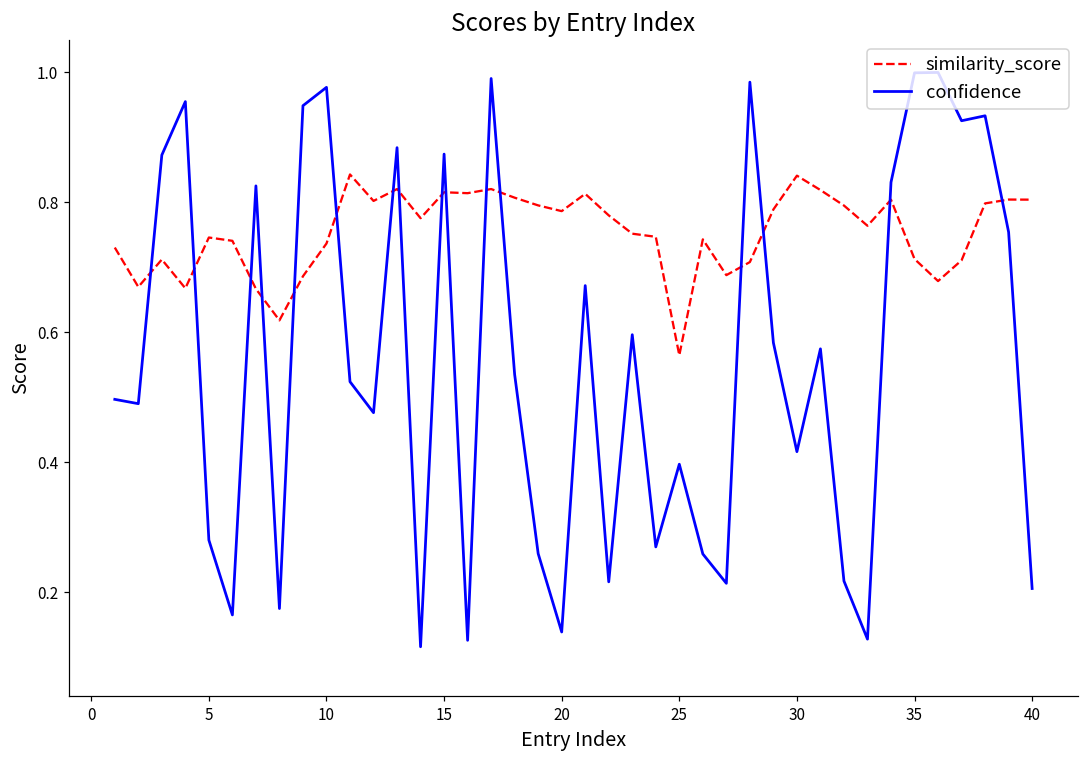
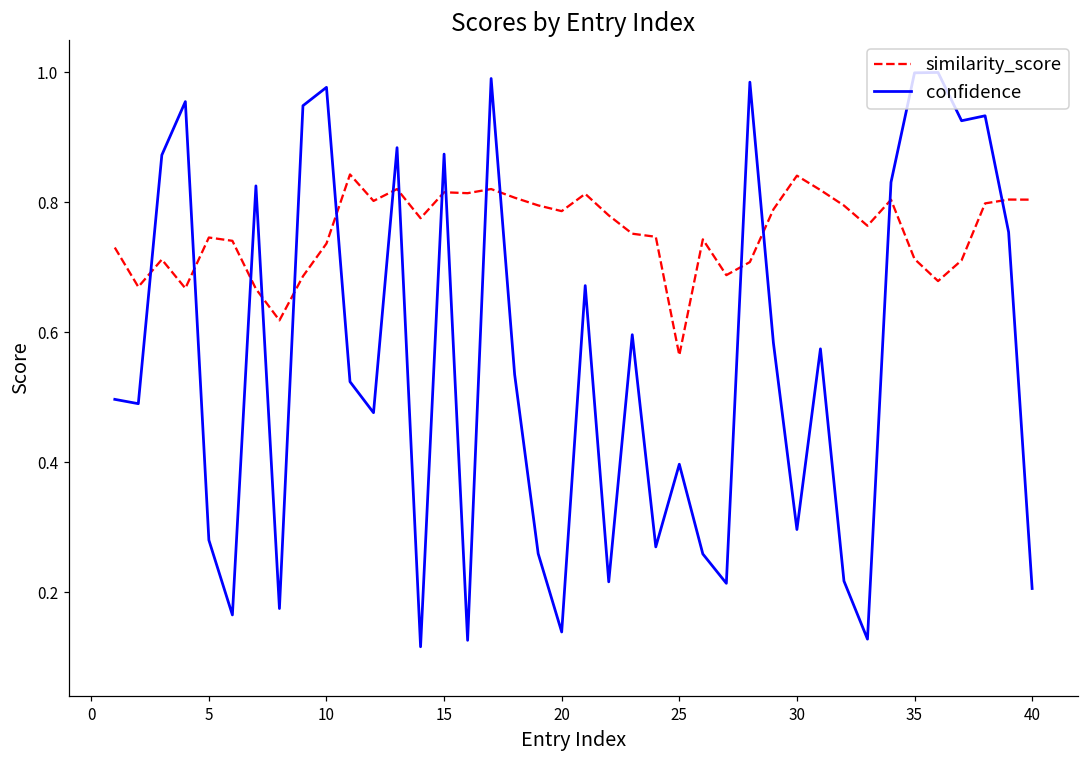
confidence, 30: 0.42 -> 0.30
